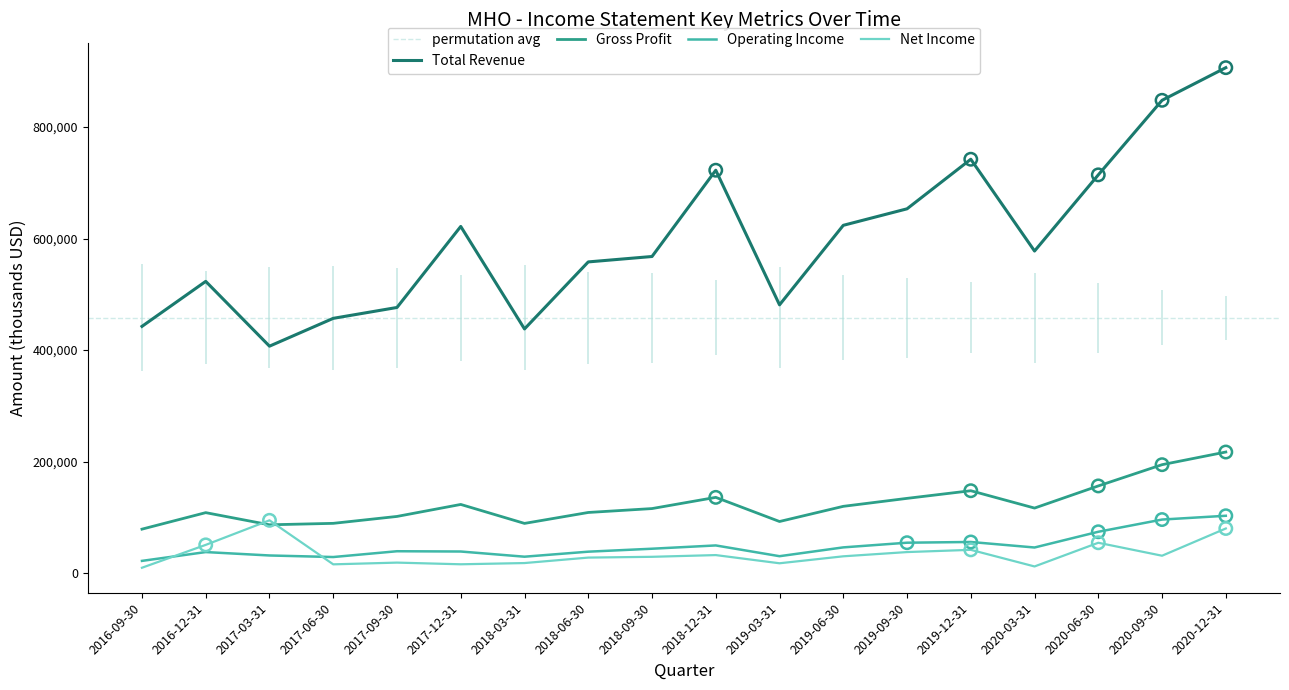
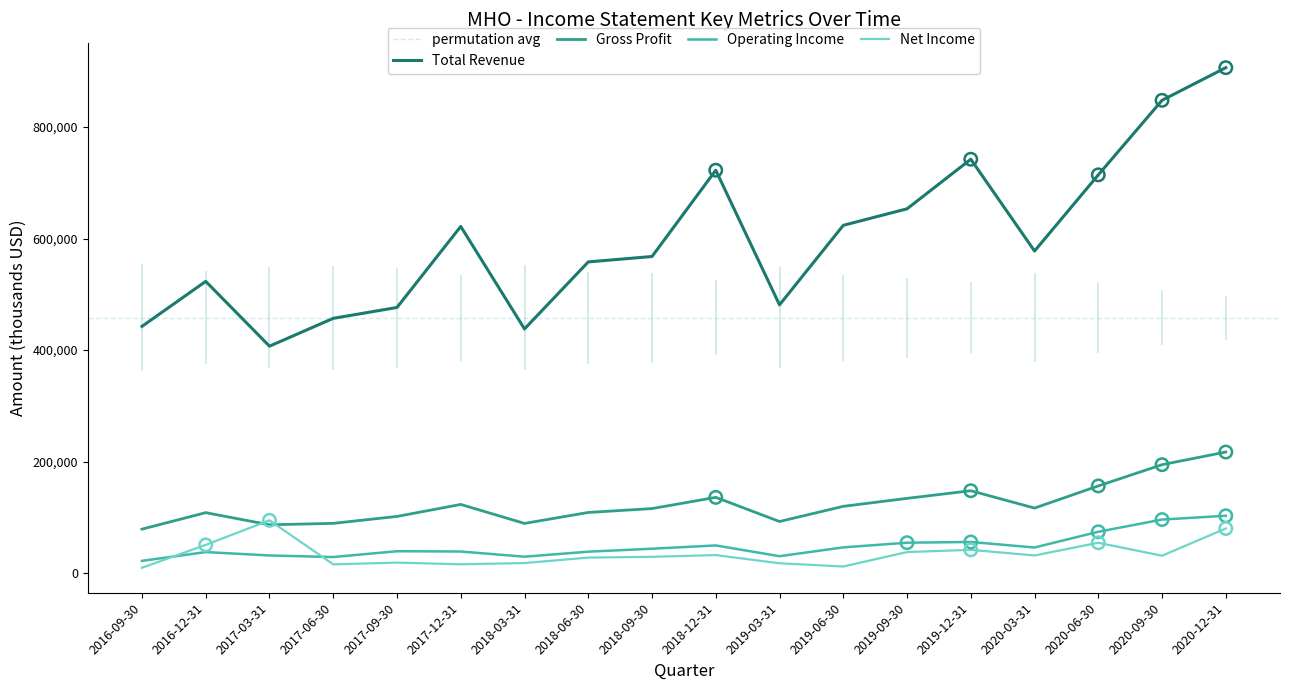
Net Income, 2019-06-30: 30,000 -> 10,000
Net Income, 2020-03-31: 10,000 -> 30,000
